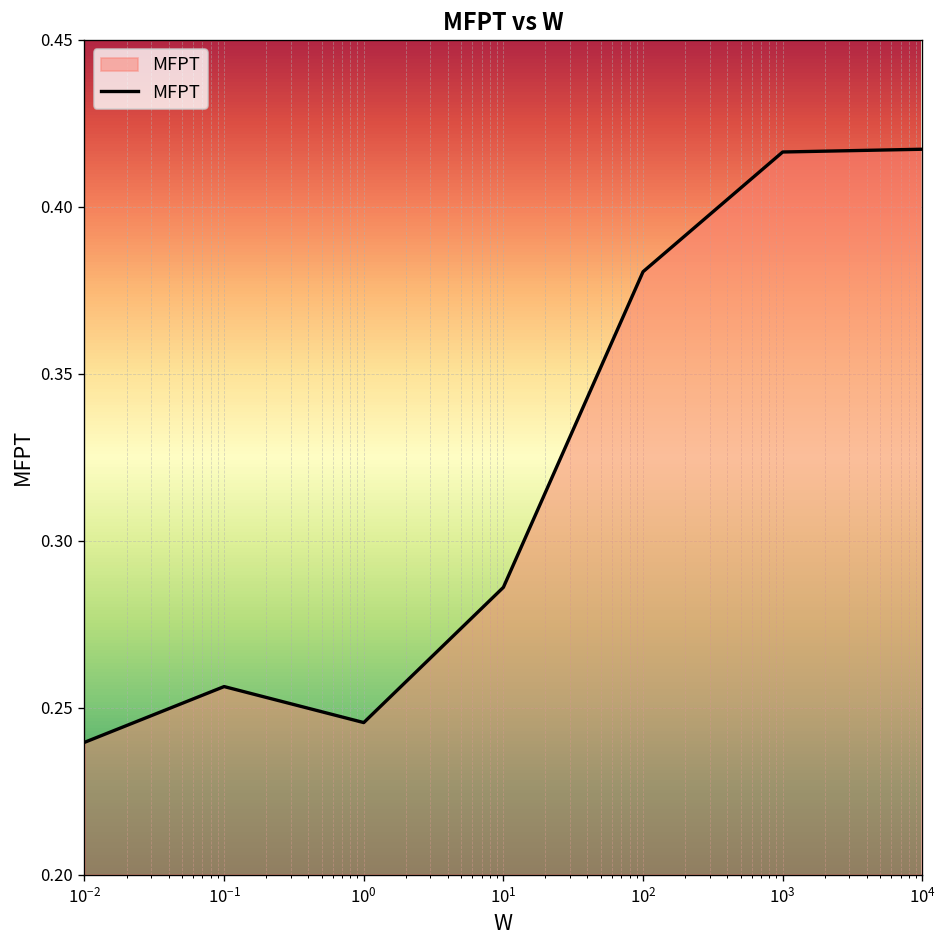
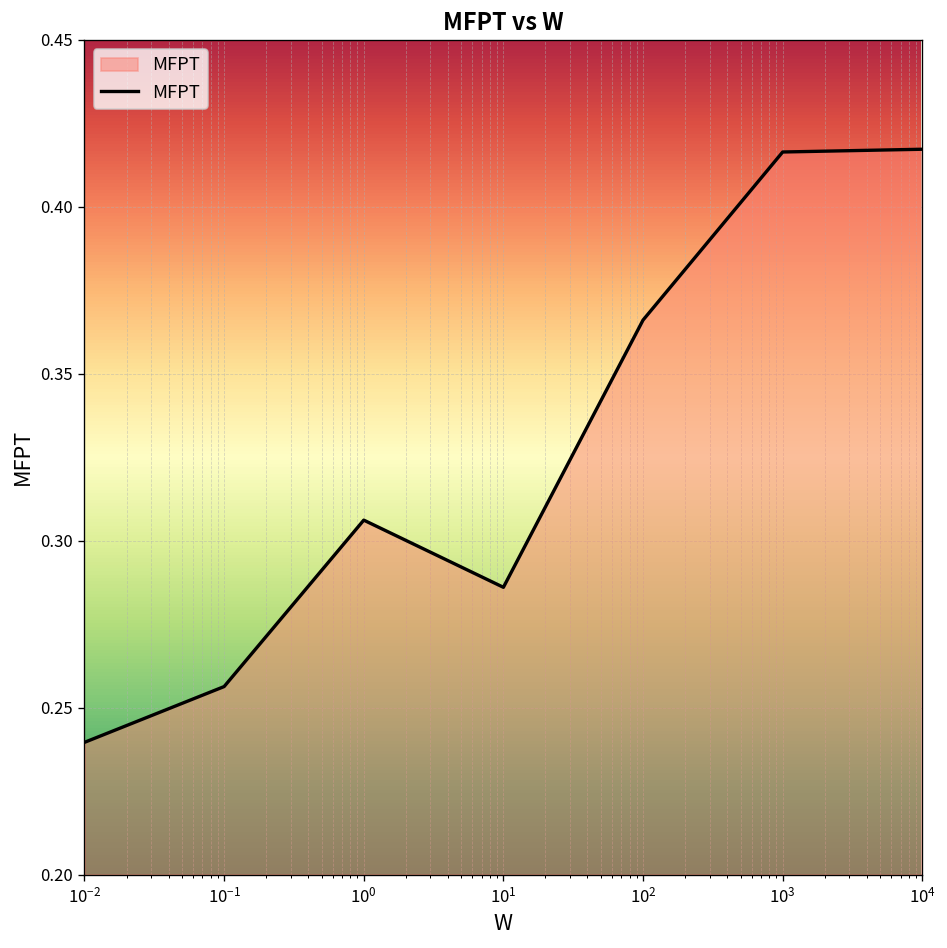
10^0: 0.246 -> 0.306
10^2: 0.381 -> 0.366
